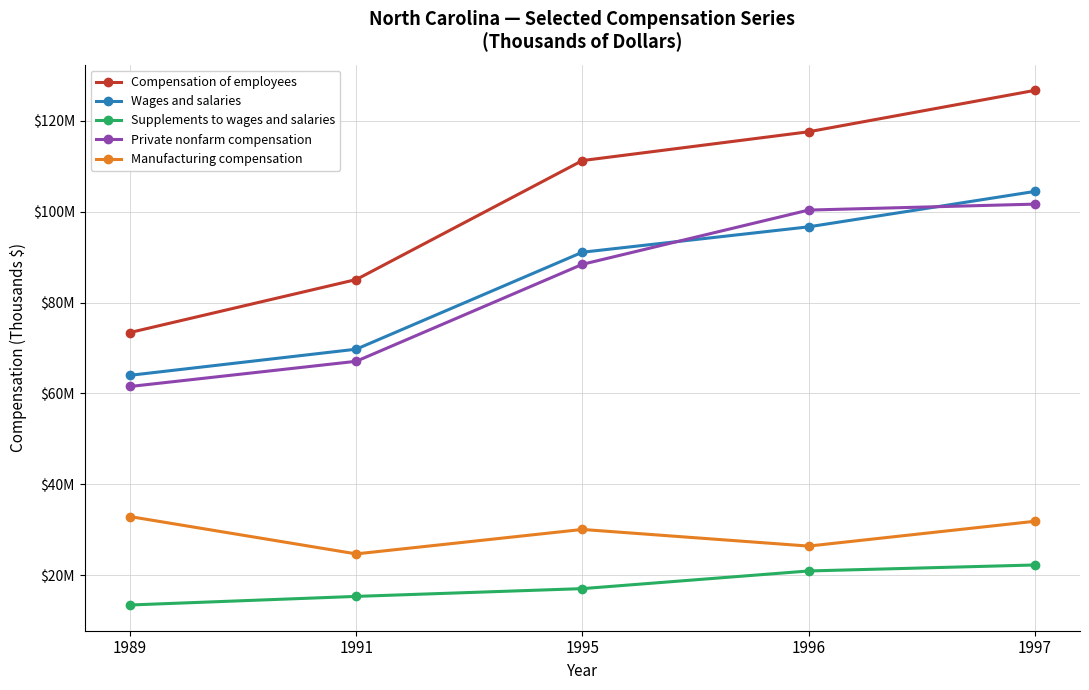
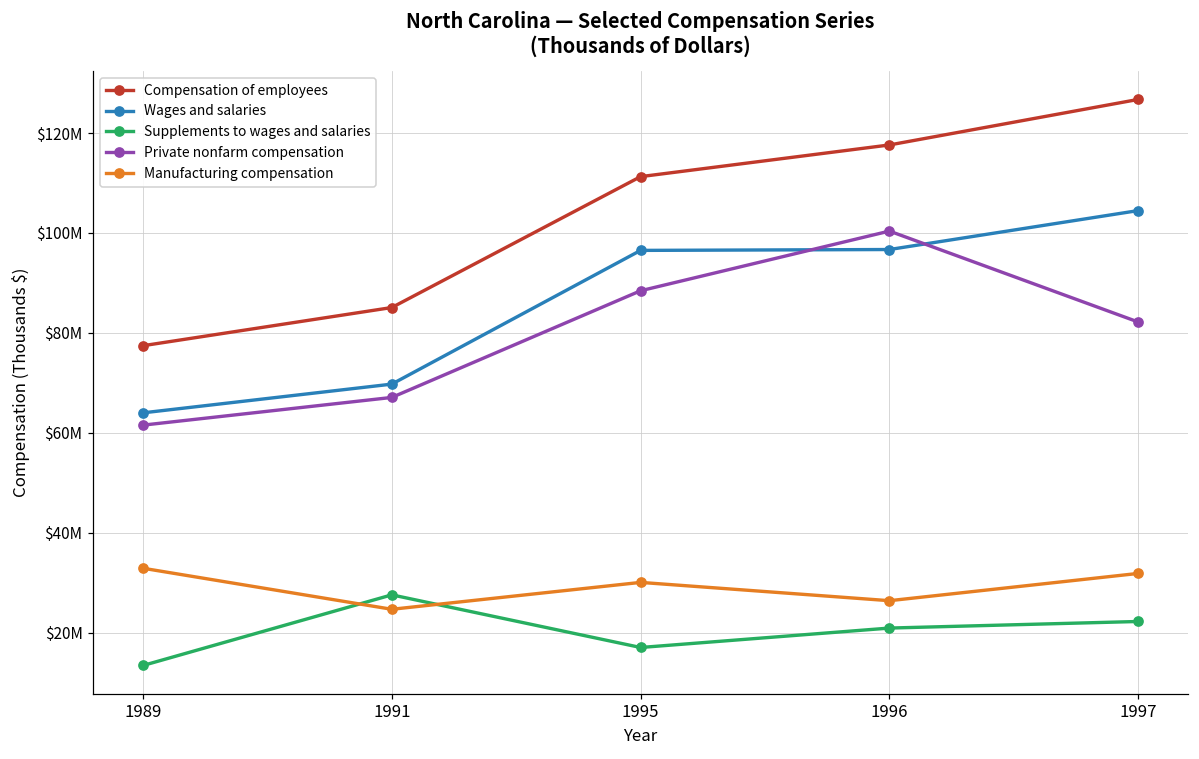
Compensation of employees, 1989: $73000000 -> $77000000
Supplements to wages and salaries, 1991: $15000000 -> $28000000
Wages and salaries, 1995: $91000000 -> $97000000
Private nonfarm compensation, 1997: $102000000 -> $82000000
